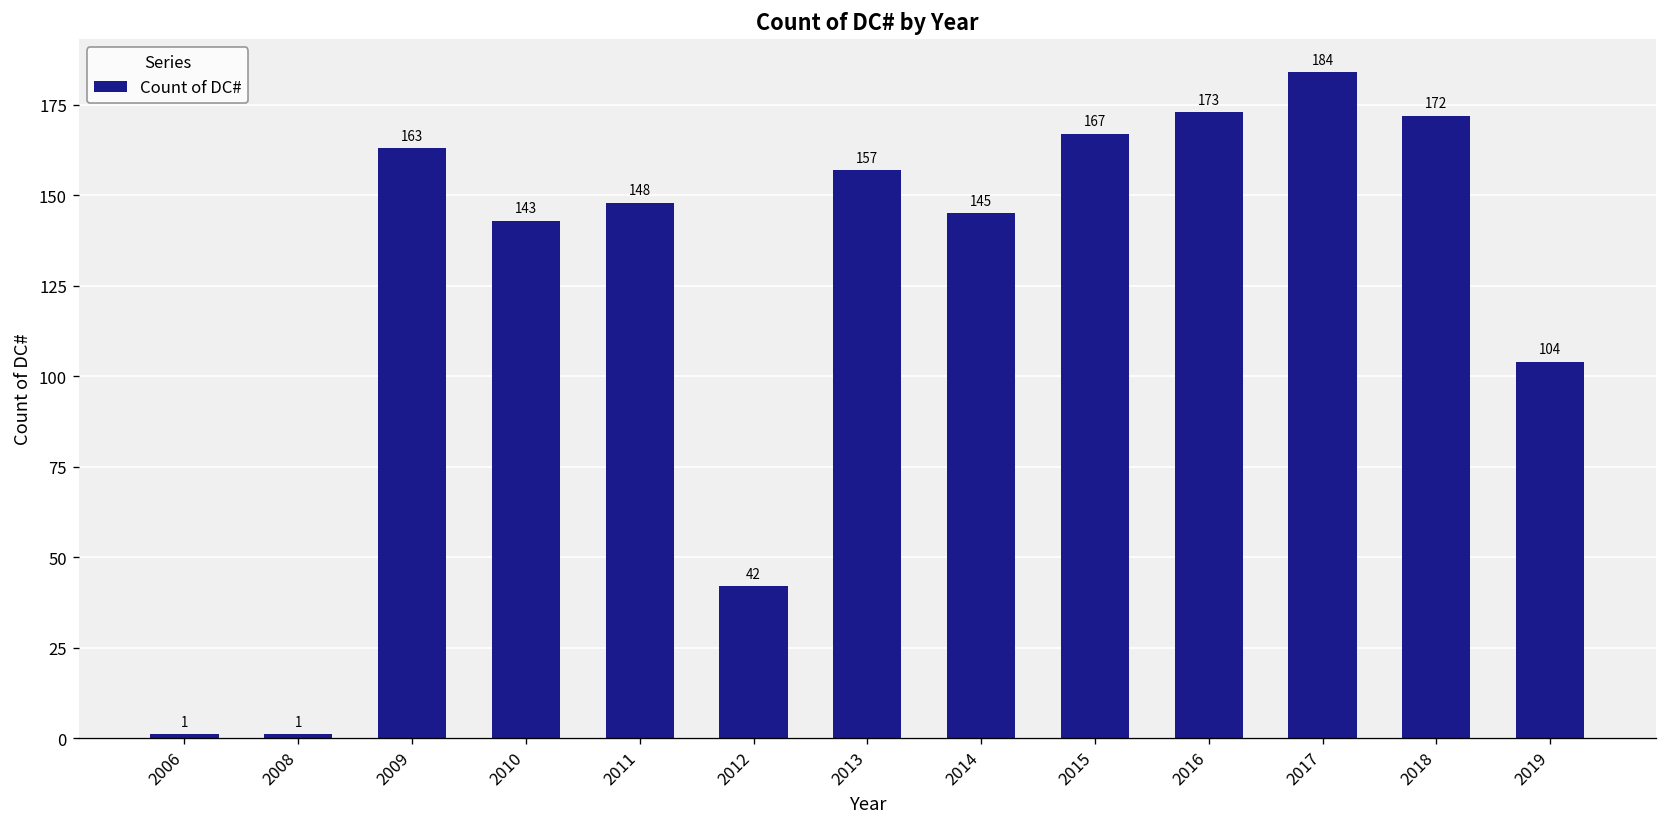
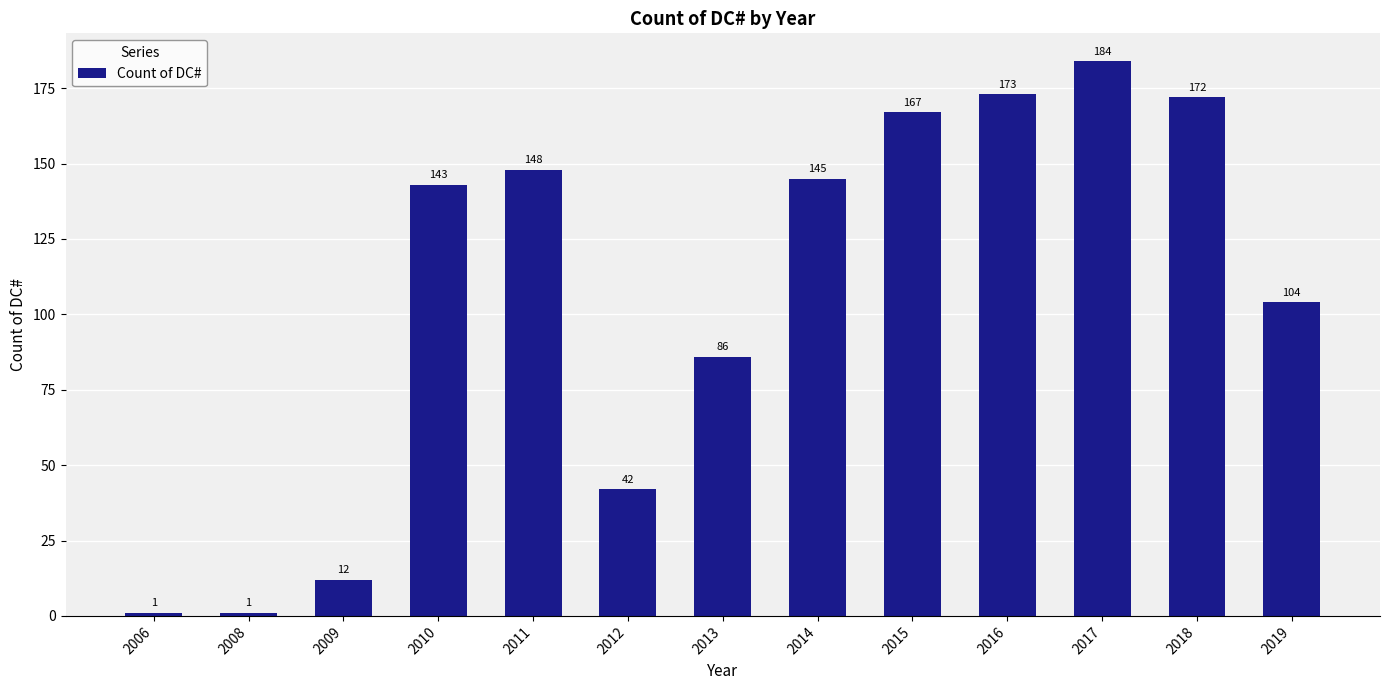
2009: 163 -> 12
2013: 157 -> 86
